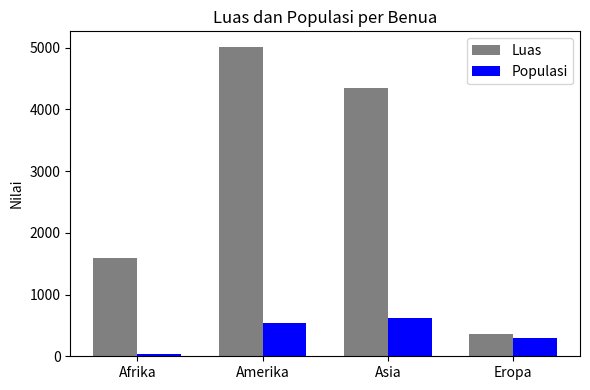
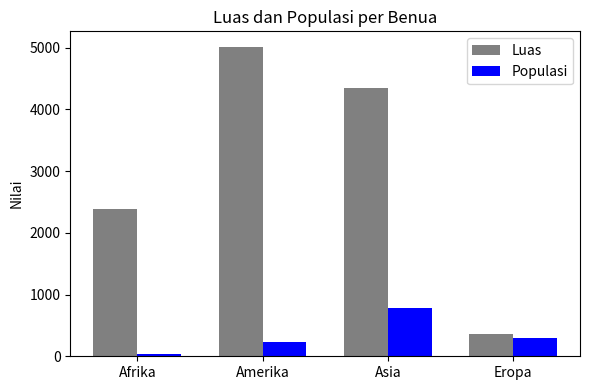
Luas, Afrika: 1600 -> 2400
Populasi, Amerika: 500 -> 200
Populasi, Asia: 600 -> 800
